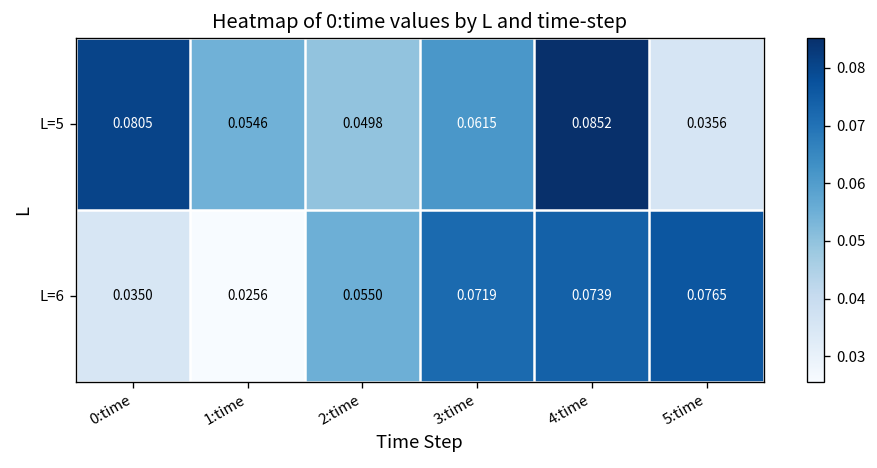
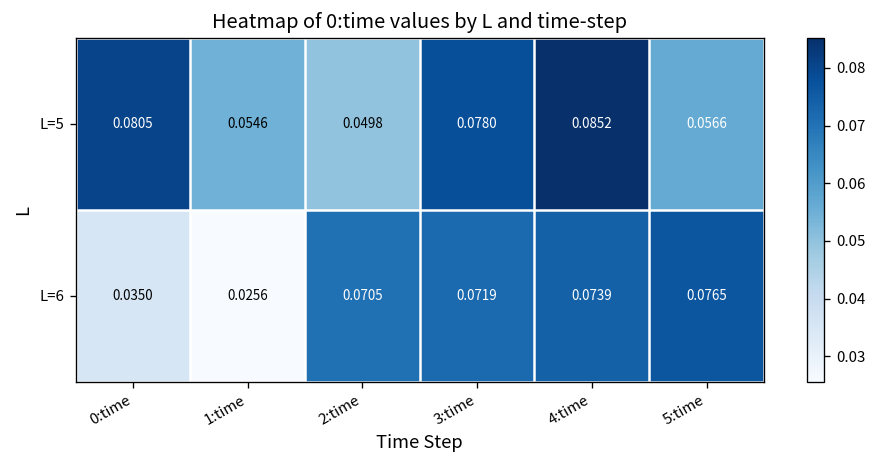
L=5, 3:time: 0.0615 -> 0.0780
L=5, 5:time: 0.0356 -> 0.0566
L=6, 2:time: 0.0550 -> 0.0705
